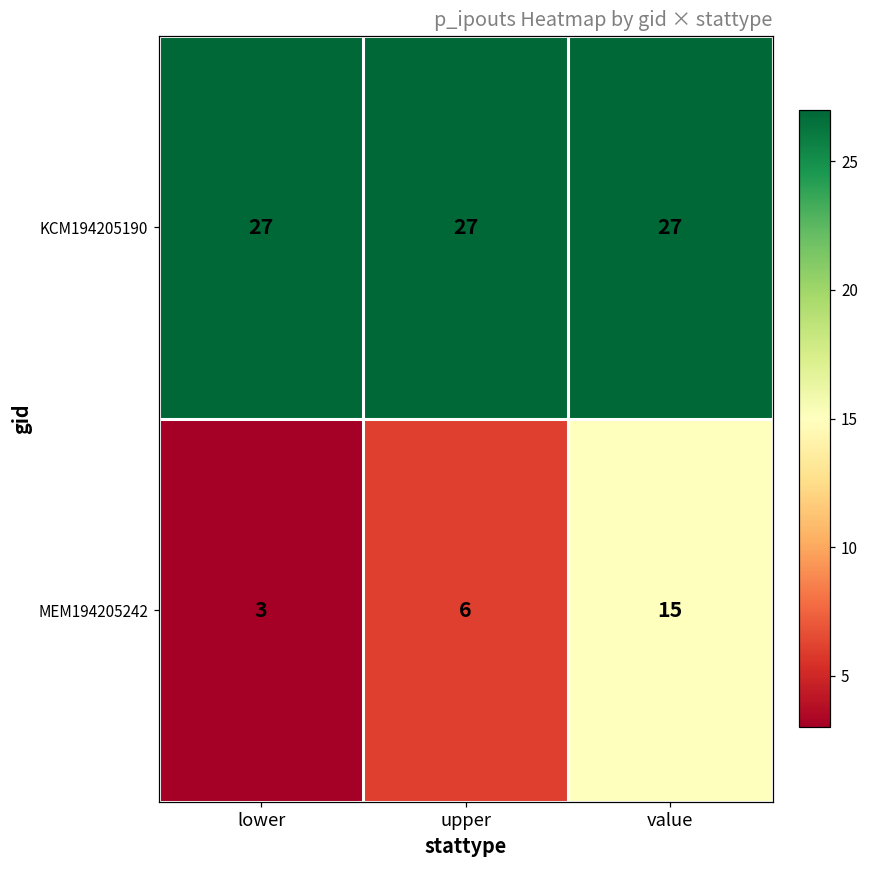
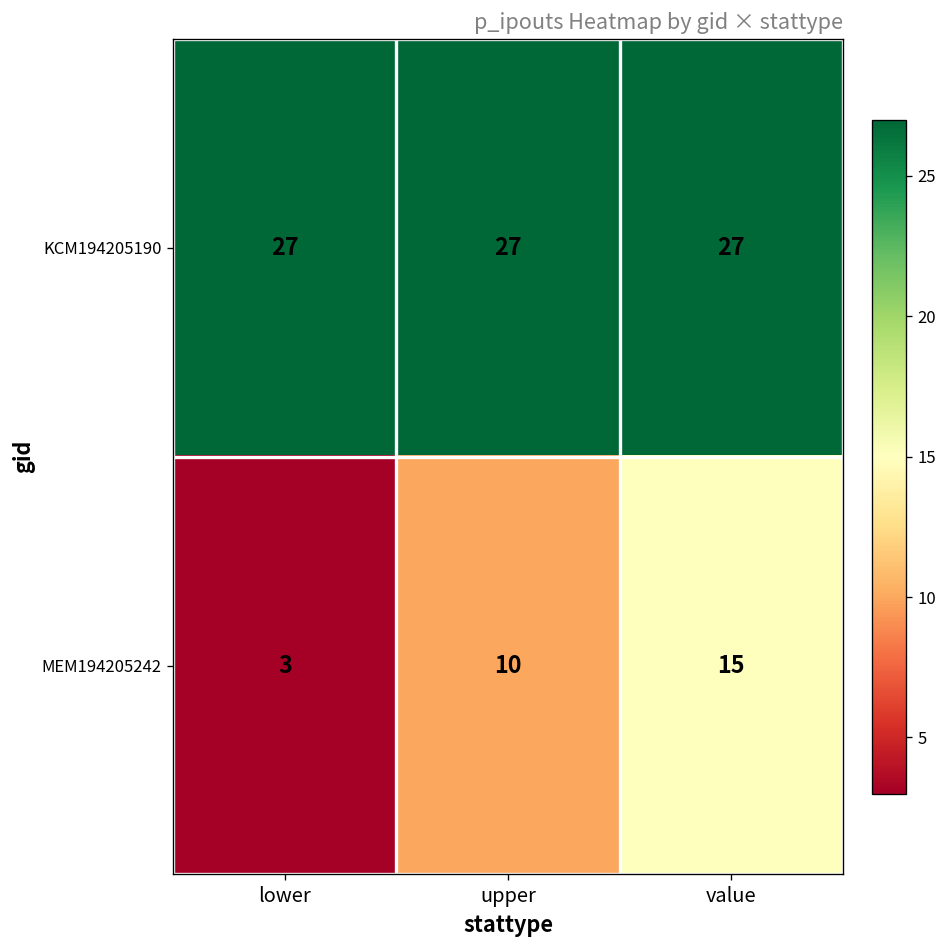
MEM194205242, upper: 6 -> 10
